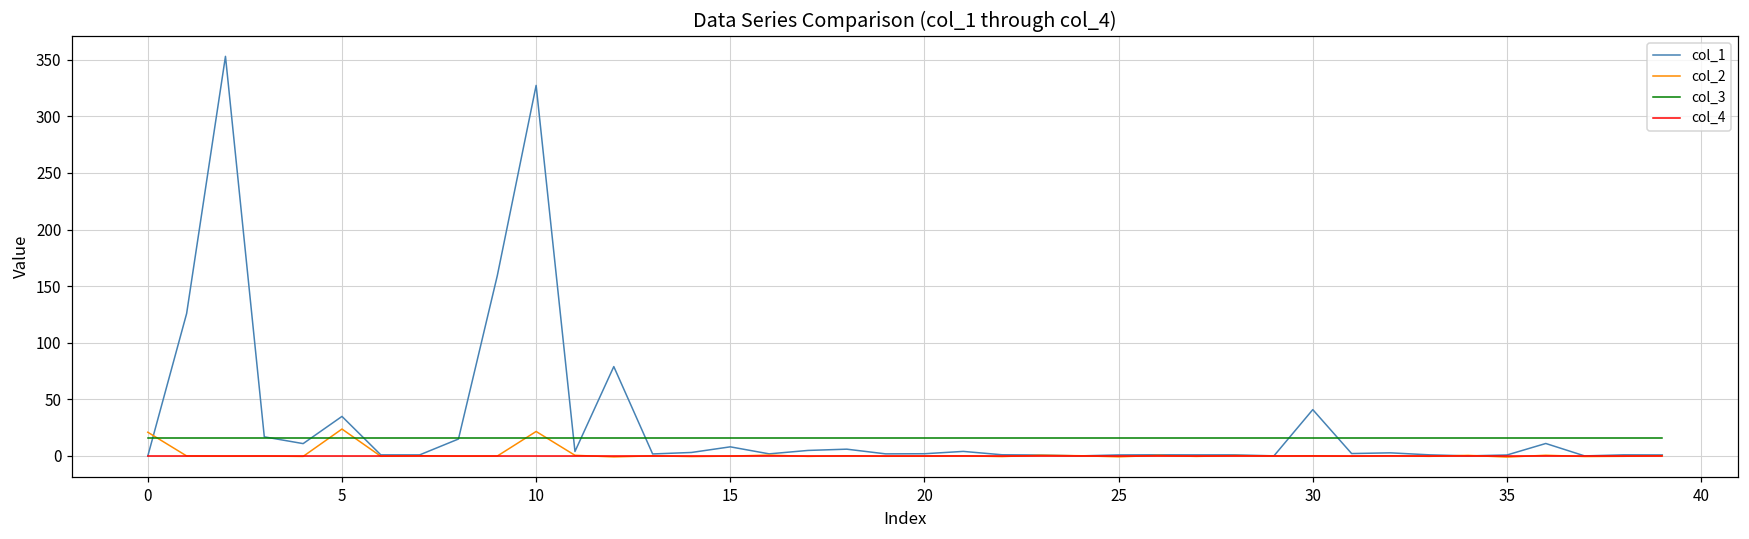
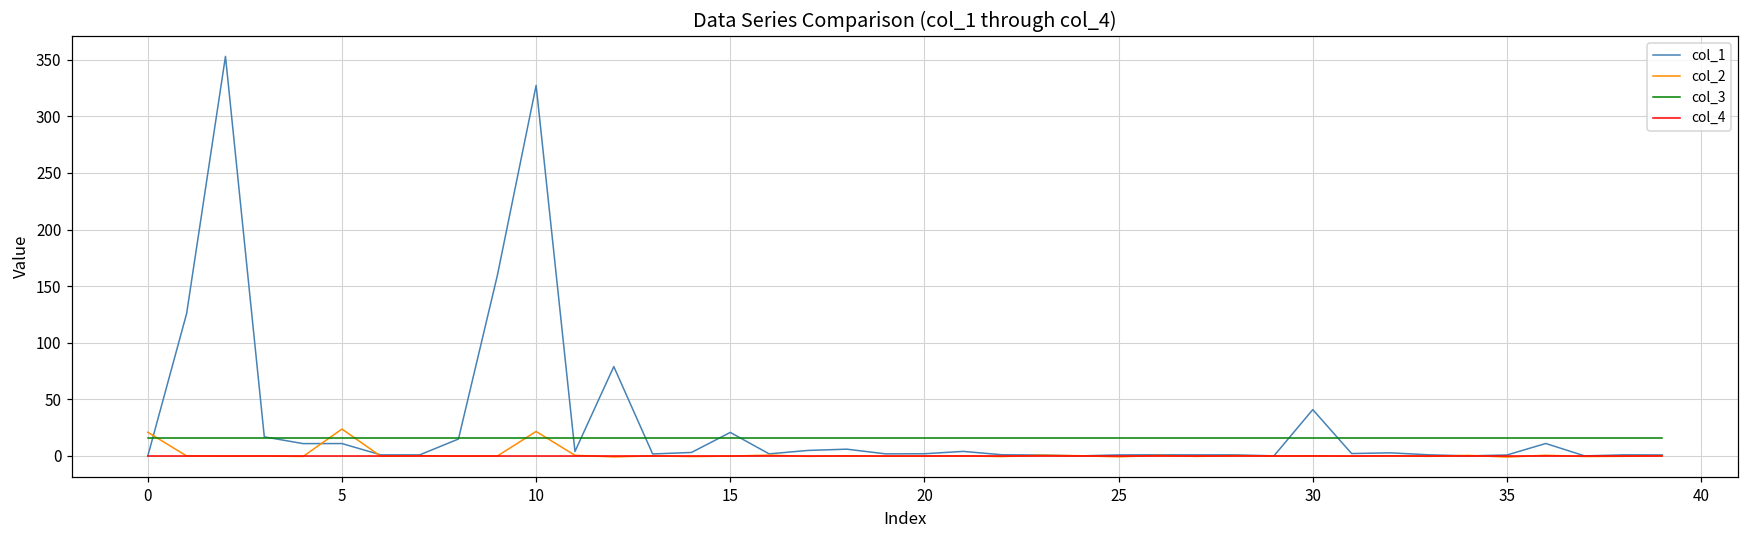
col_1, 5: 35 -> 11
col_1, 15: 8 -> 21
